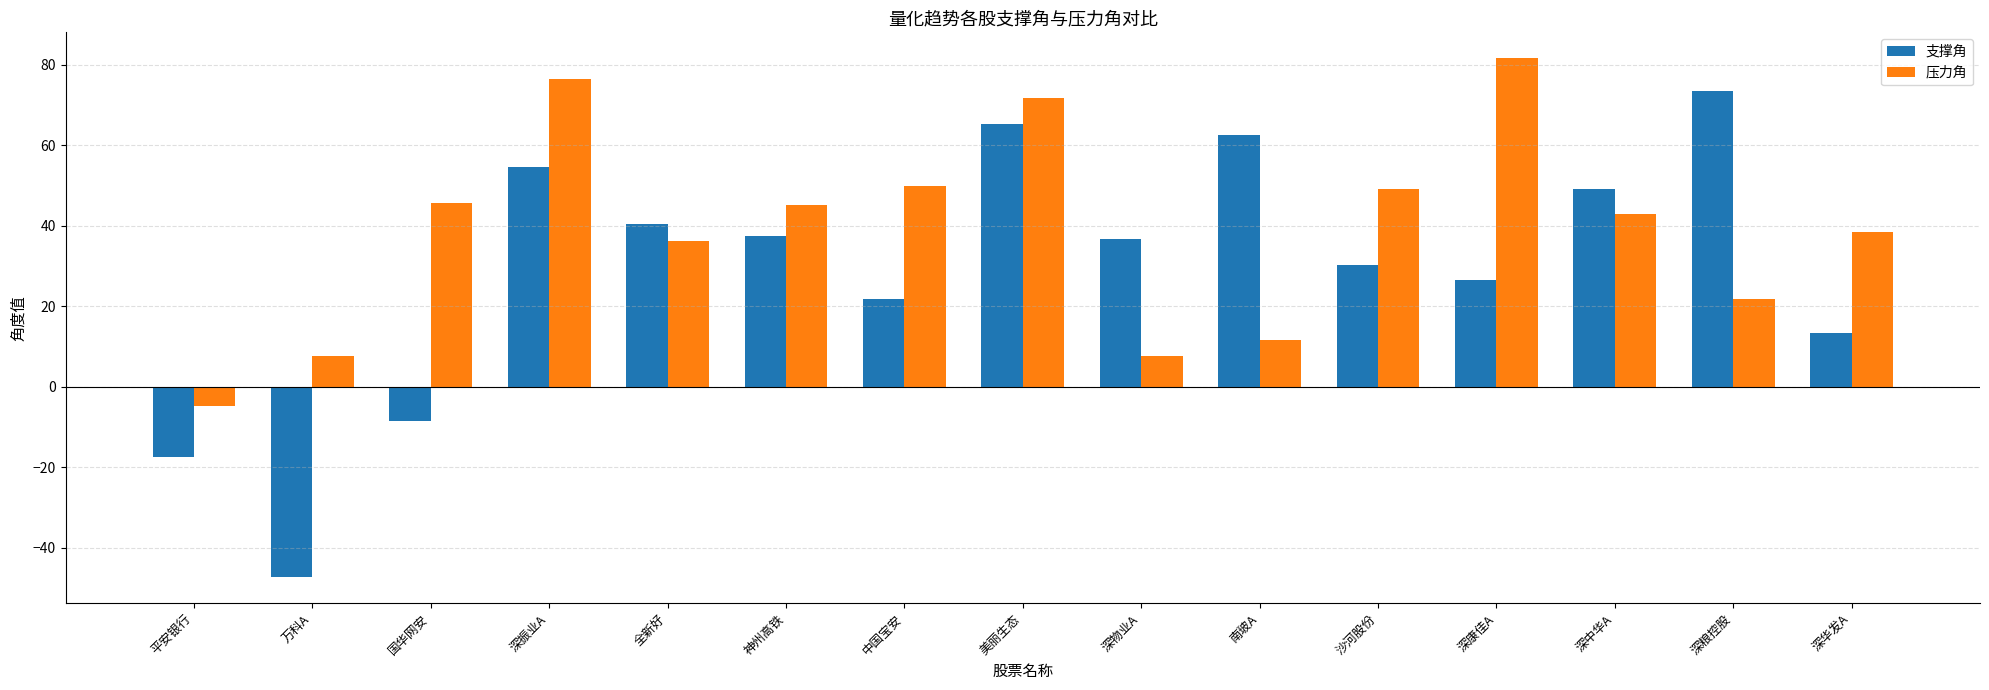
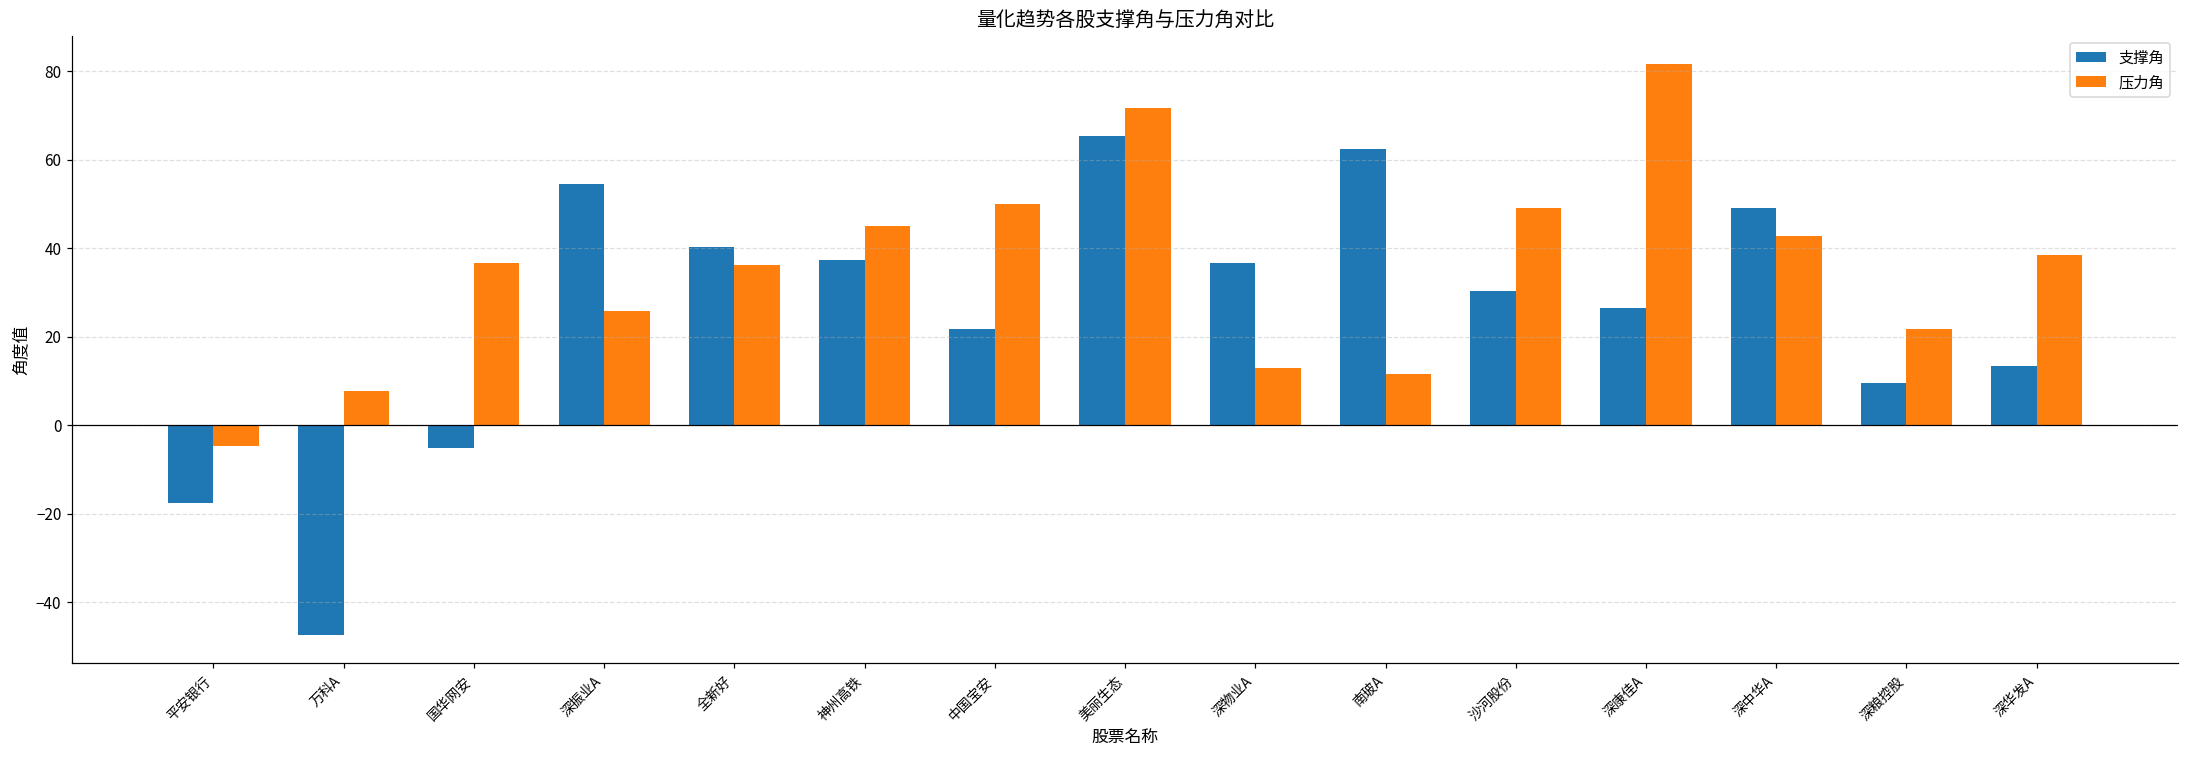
支撑角, 国华网安: -9 -> -5
压力角, 国华网安: 46 -> 37
压力角, 深振业A: 76 -> 26
压力角, 深物业A: 8 -> 13
支撑角, 深粮控股: 73 -> 10
